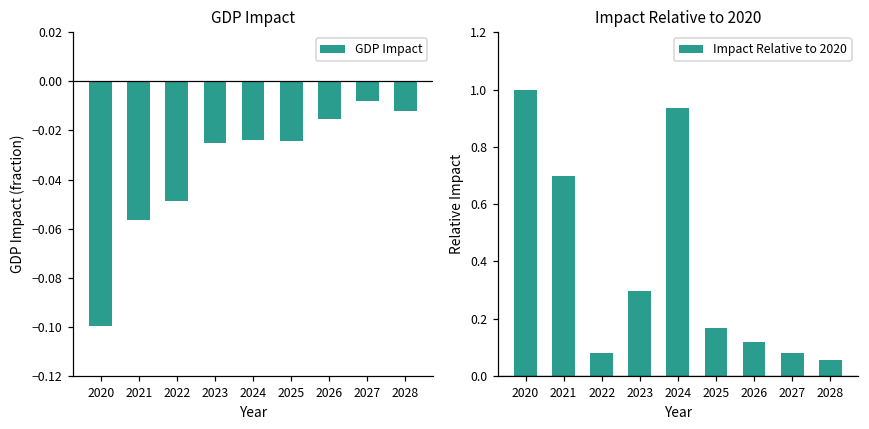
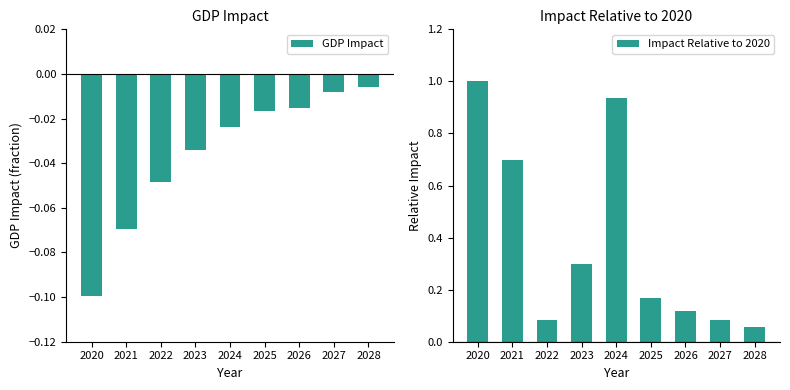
GDP Impact, 2021: -0.056 -> -0.070
GDP Impact, 2023: -0.025 -> -0.034
GDP Impact, 2025: -0.024 -> -0.017
GDP Impact, 2028: -0.012 -> -0.006
